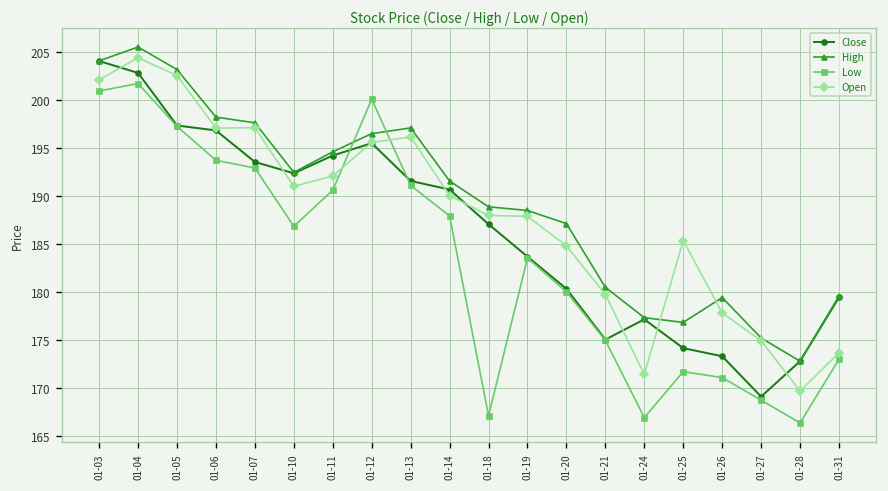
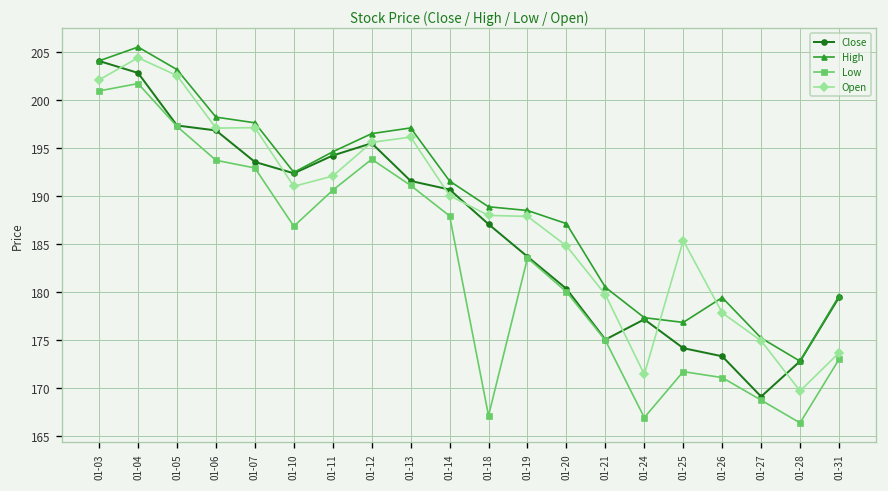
Low, 01-12: 200 -> 194
